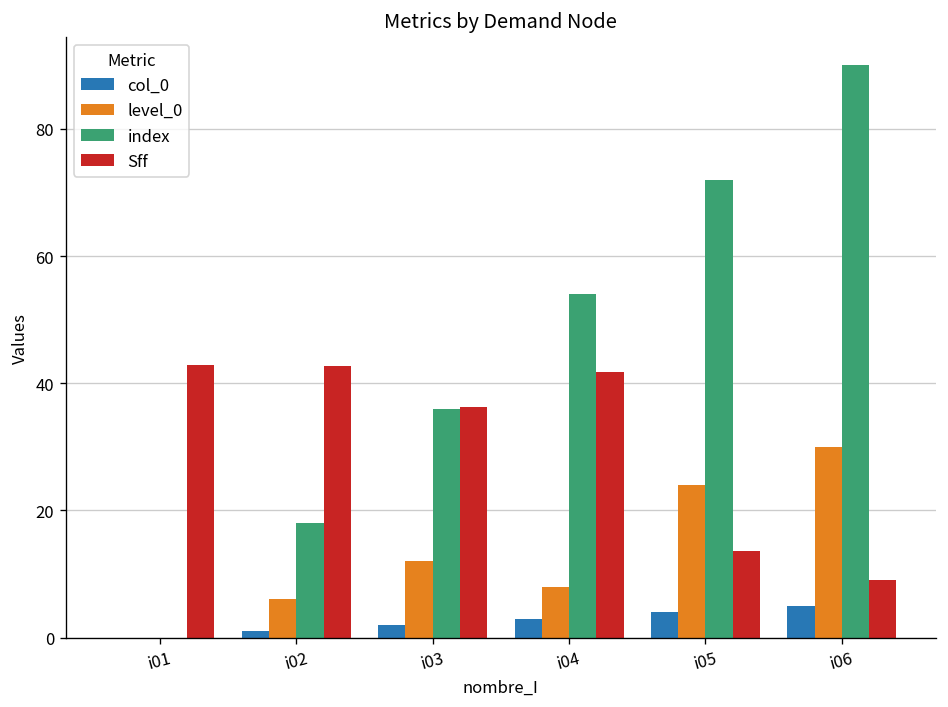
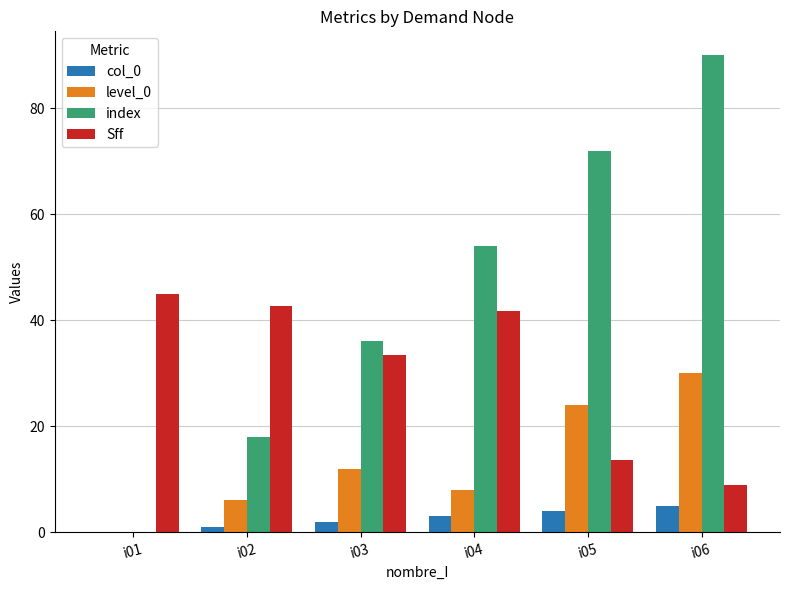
Sff, i01: 43 -> 45
Sff, i03: 36 -> 33
